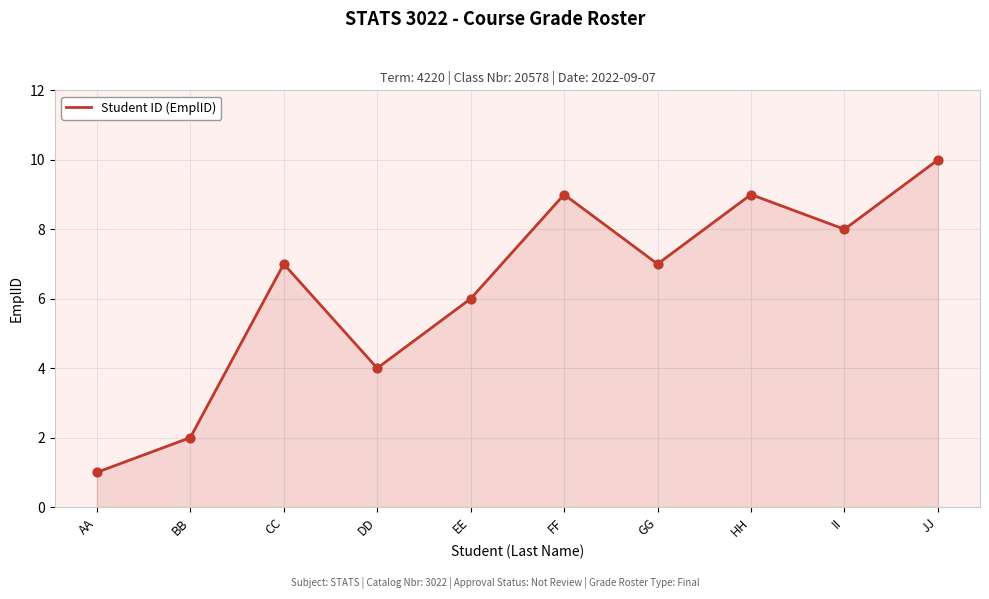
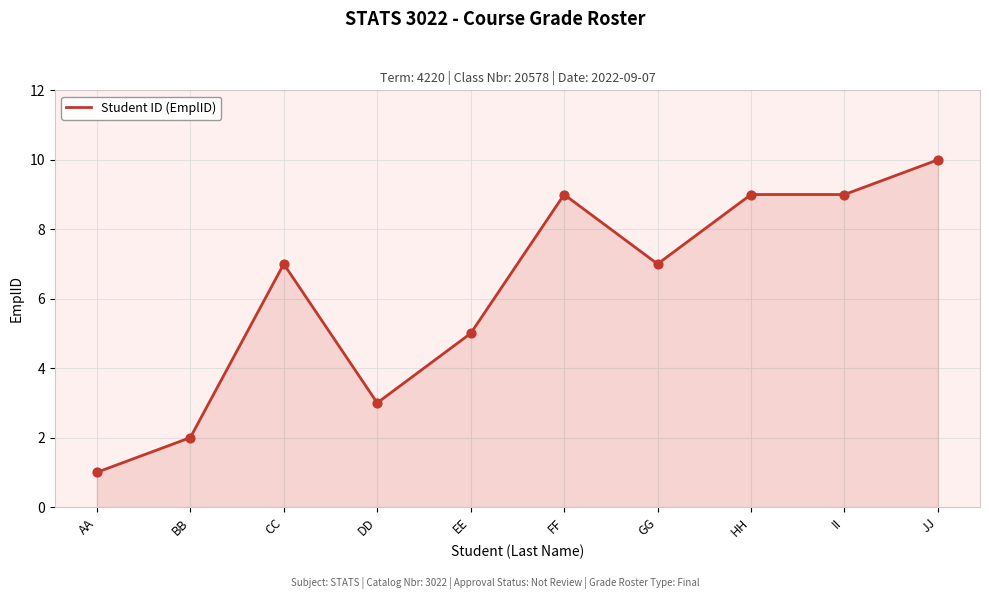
DD: 4 -> 3
EE: 6 -> 5
II: 8 -> 9
